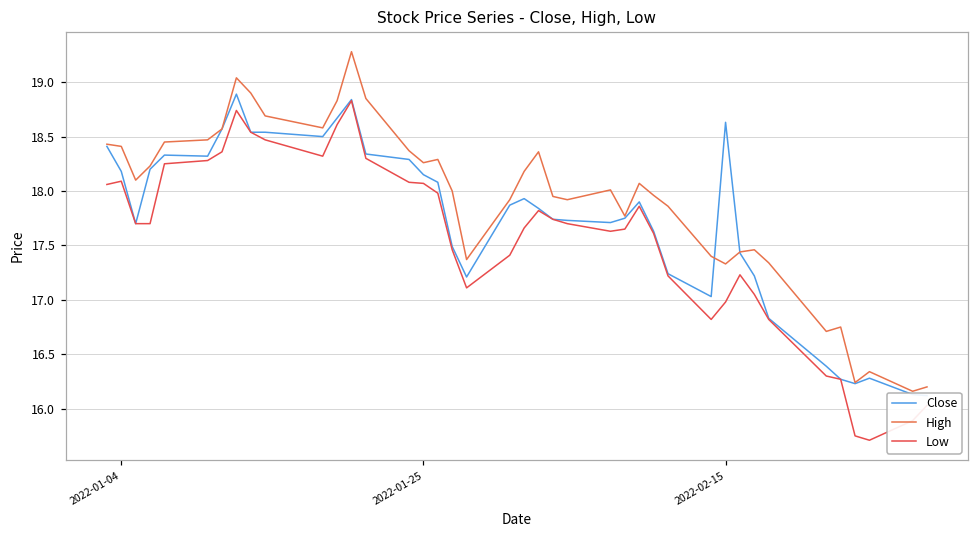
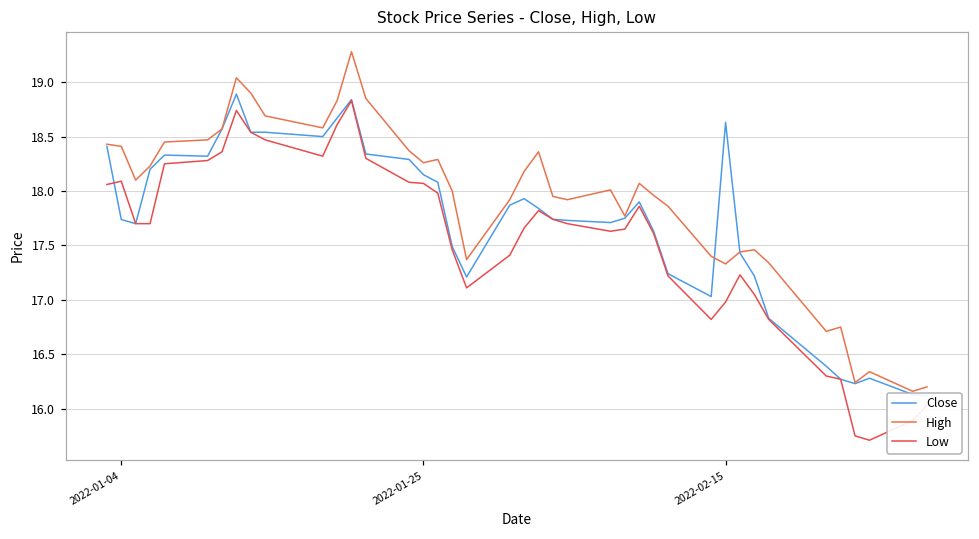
Close, 2022-01-04: 18.2 -> 17.7
